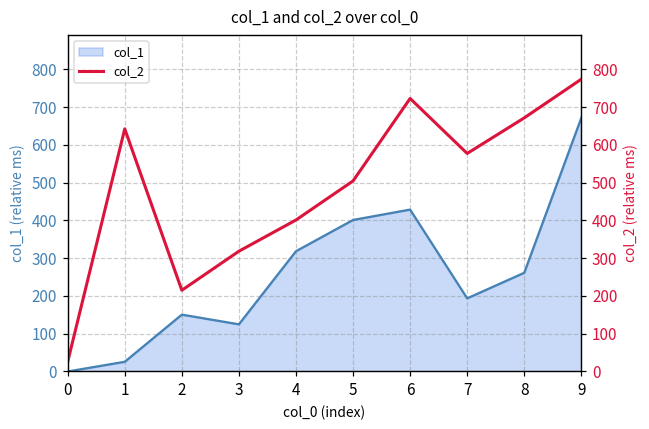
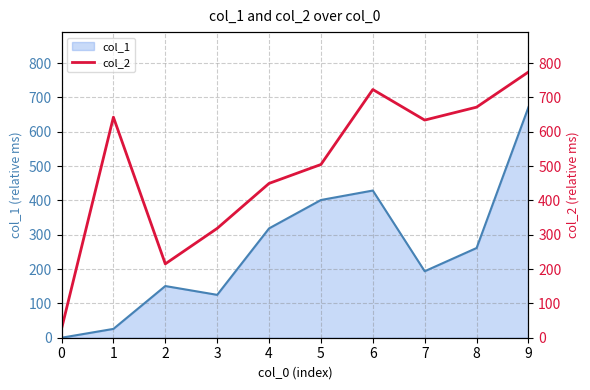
col_2, 4: 400 -> 450
col_2, 7: 580 -> 630
